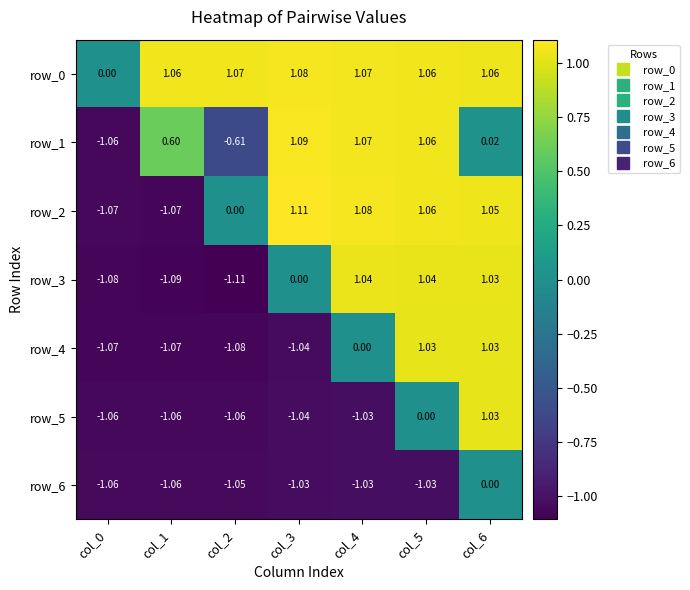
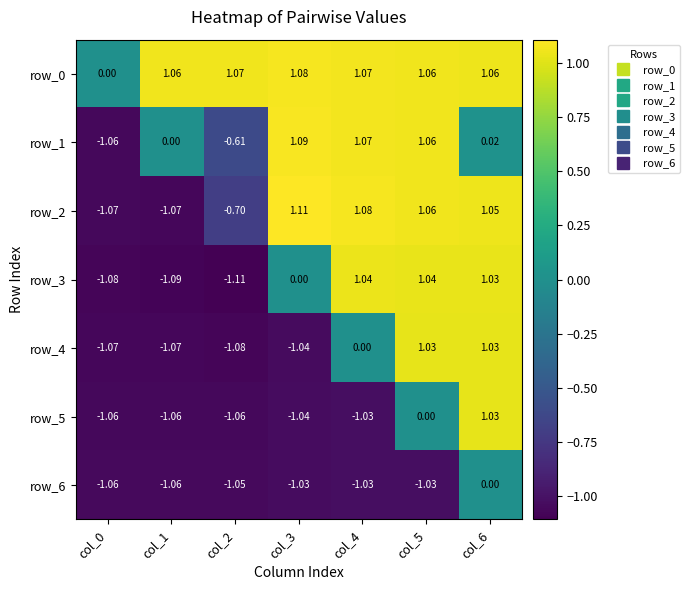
row_1, col_1: 0.60 -> 0.00
row_2, col_2: 0.00 -> -0.70
